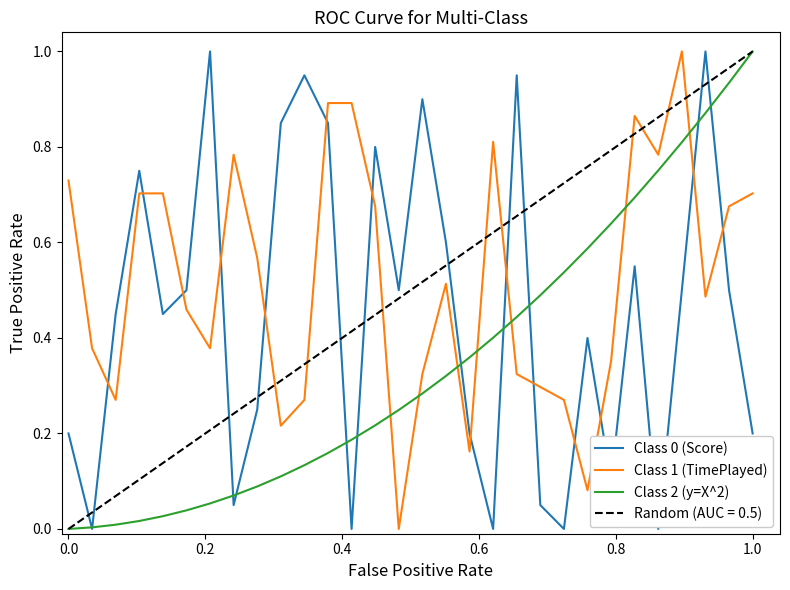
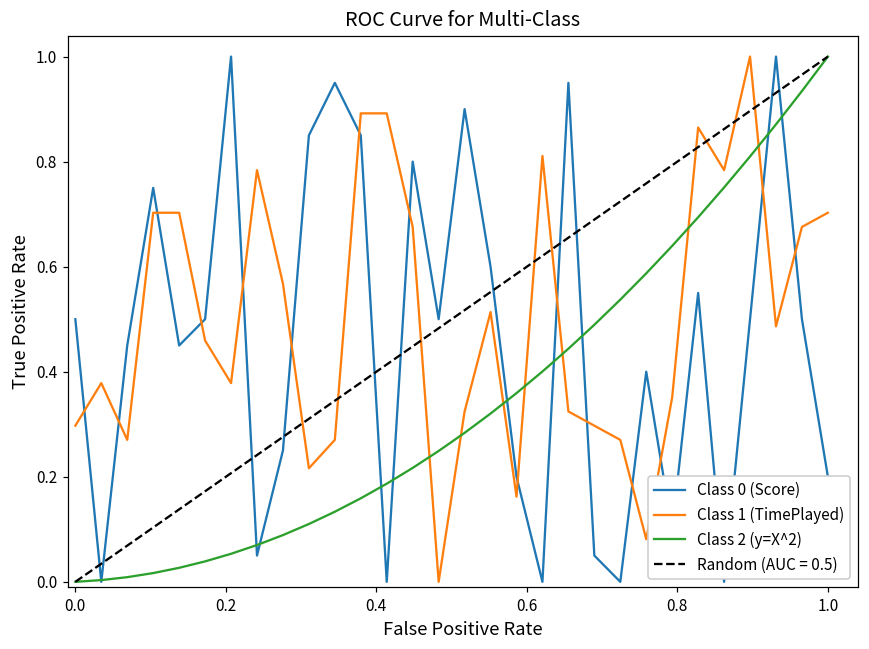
Class 0 (Score), 0.0: 0.20 -> 0.50
Class 1 (TimePlayed), 0.0: 0.73 -> 0.30
